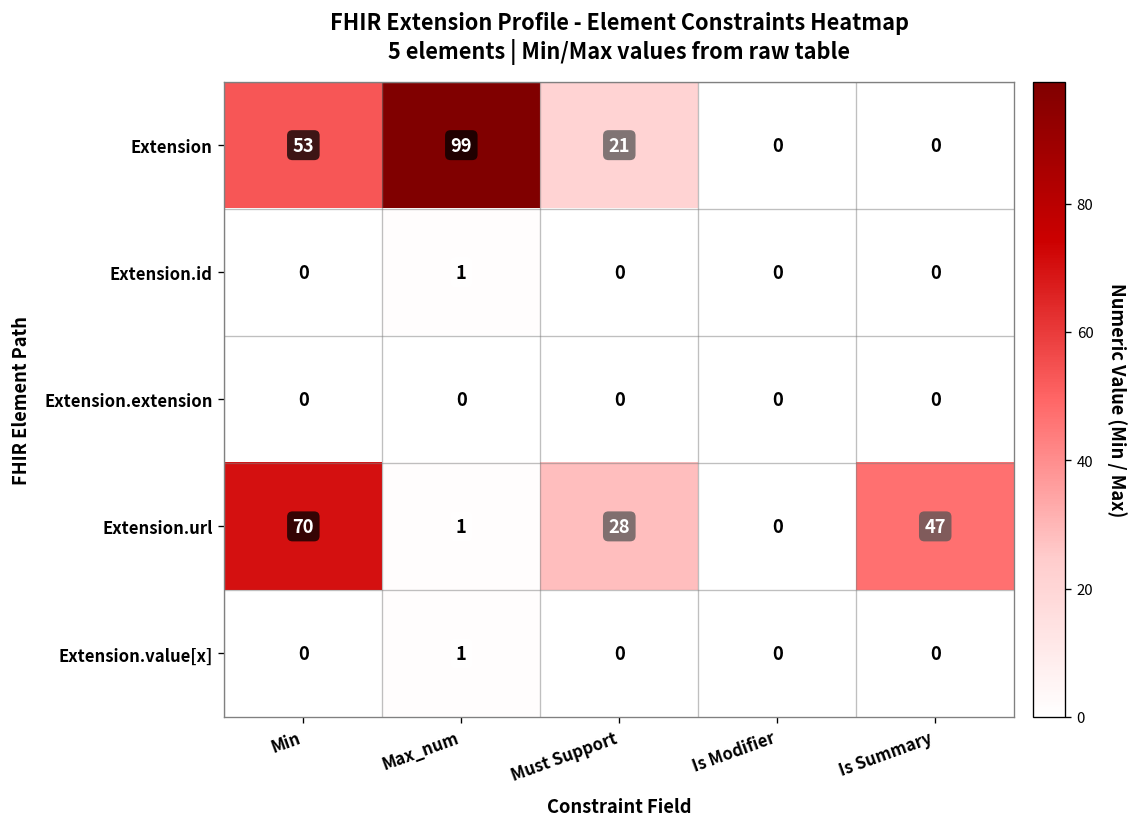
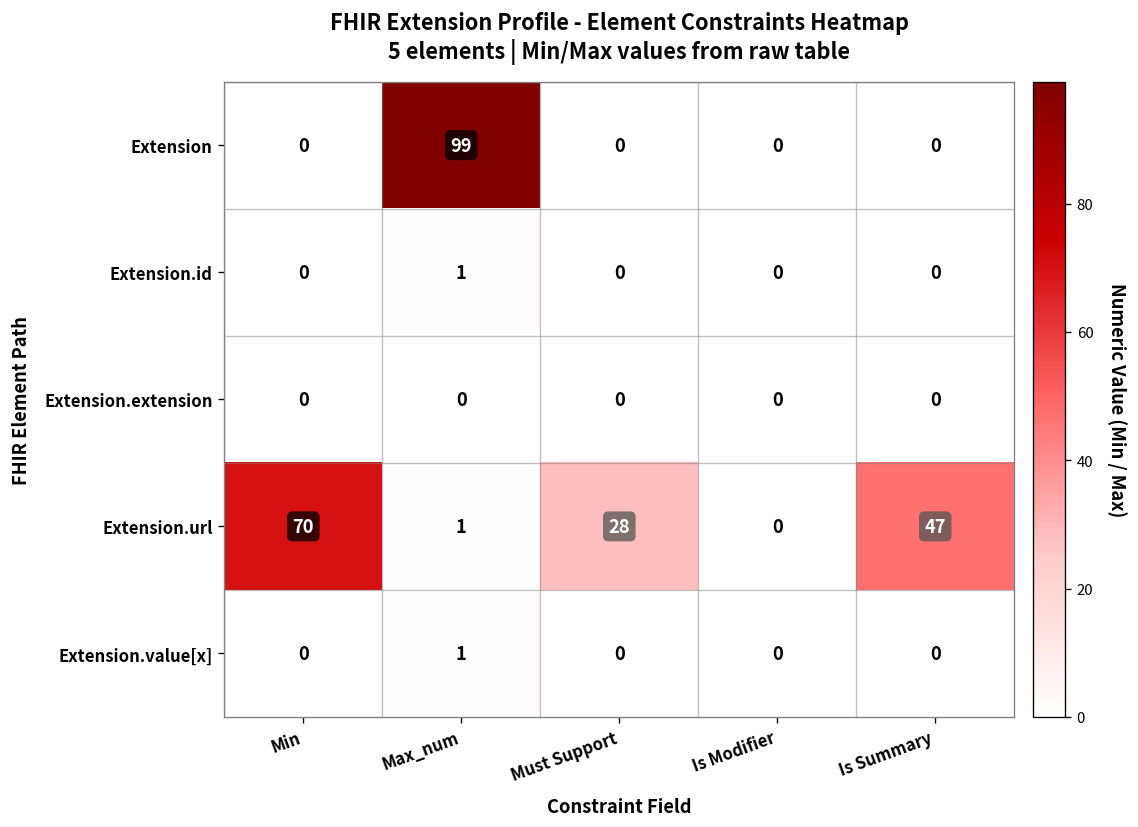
Extension, Min: 53 -> 0
Extension, Must Support: 21 -> 0
